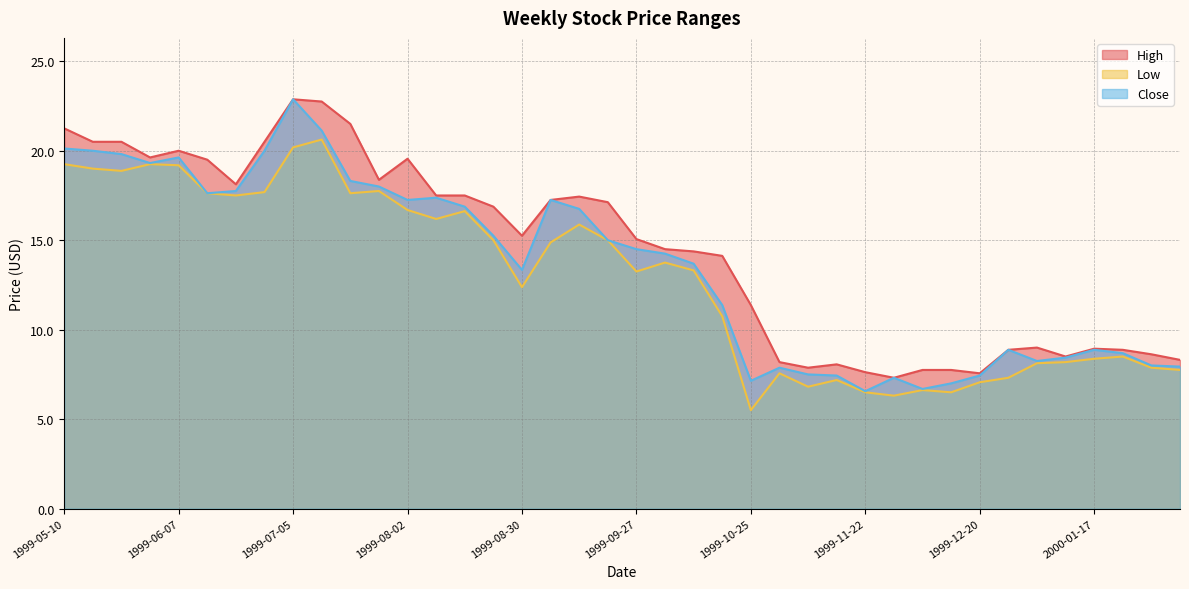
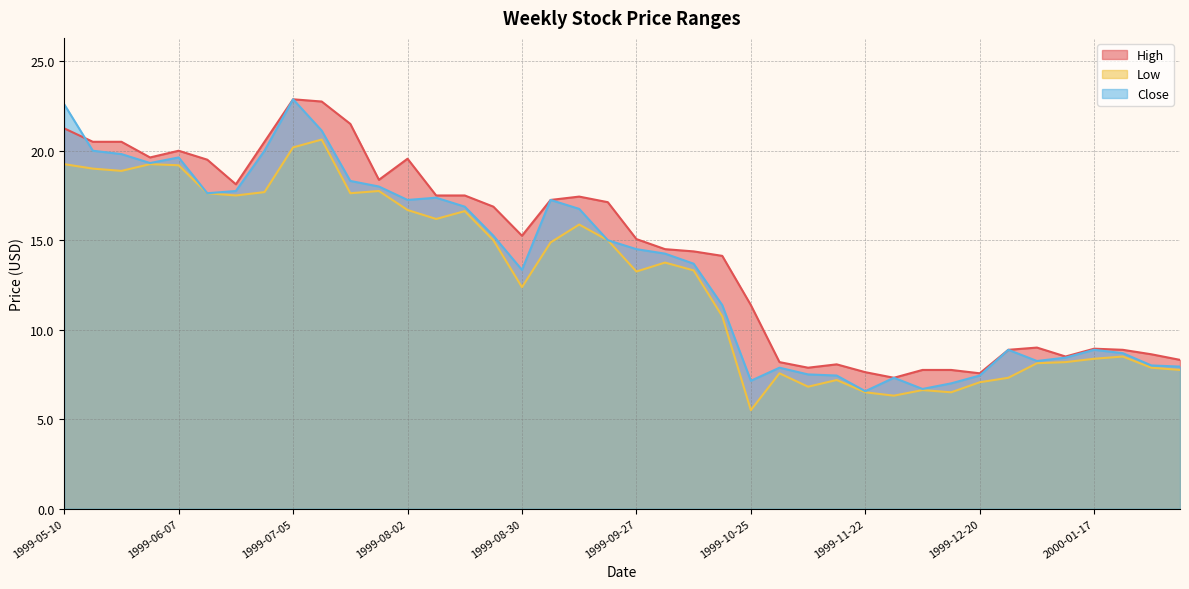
Close, 1999-05-10: 20.1 -> 22.6
